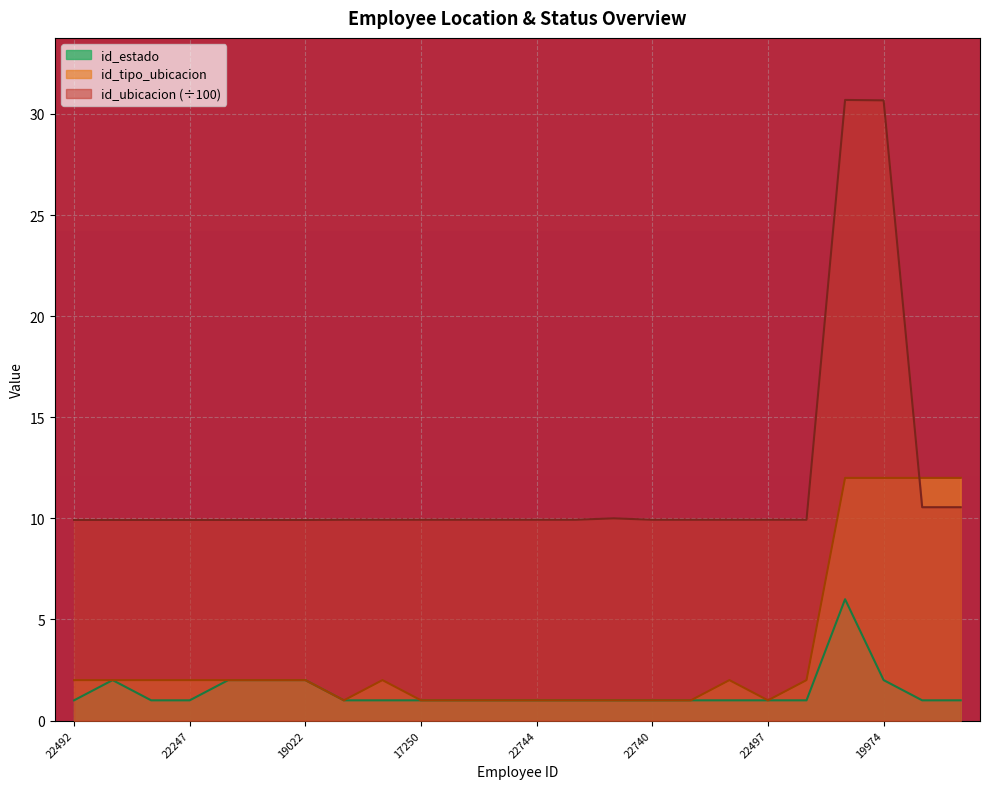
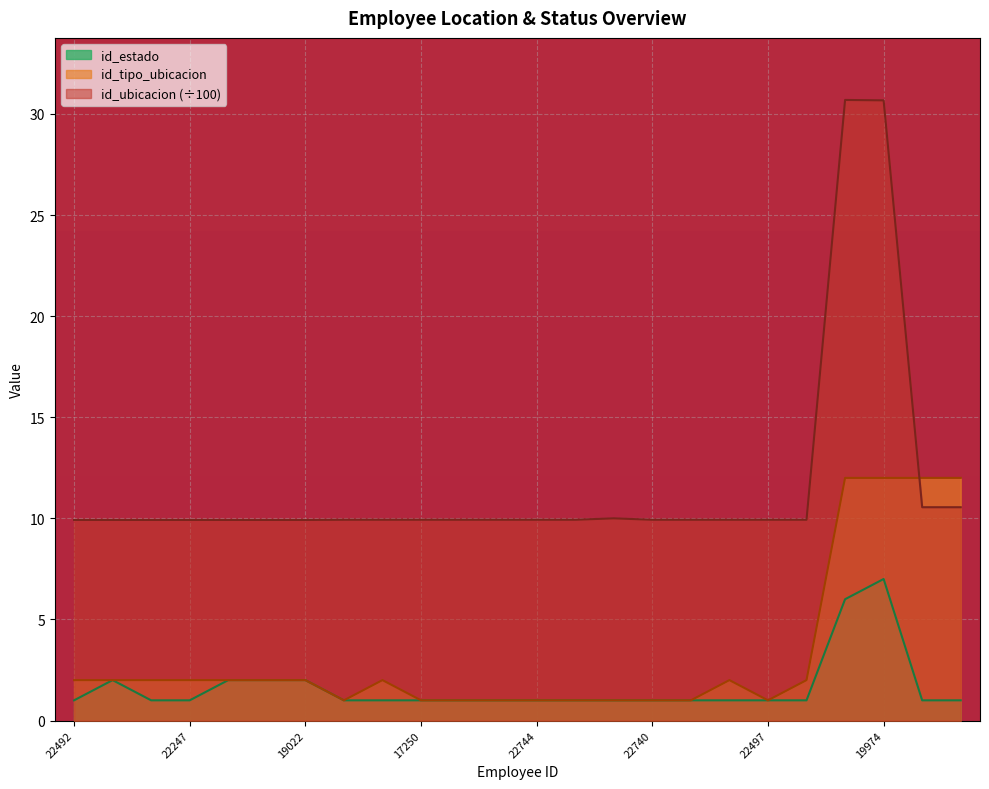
id_estado, 19974: 2 -> 7
